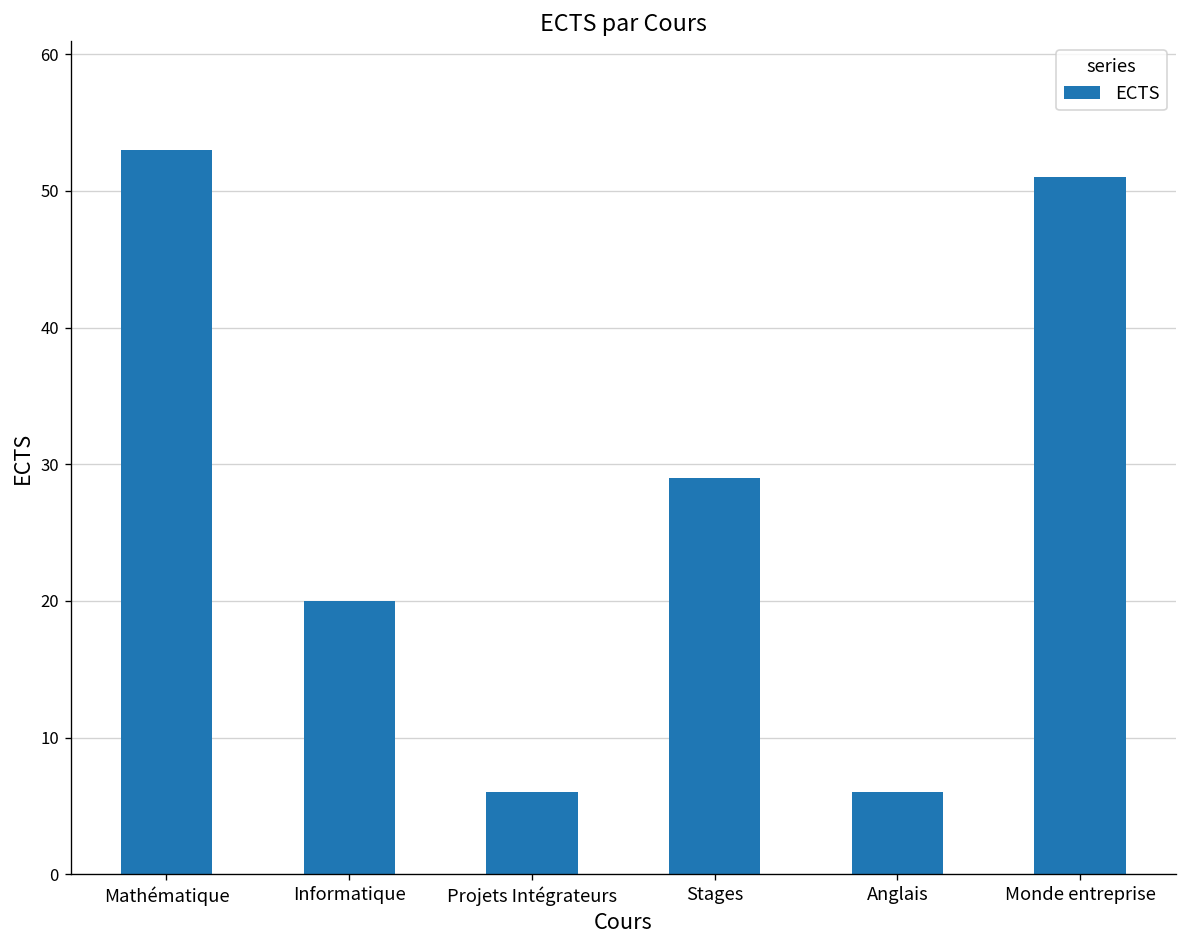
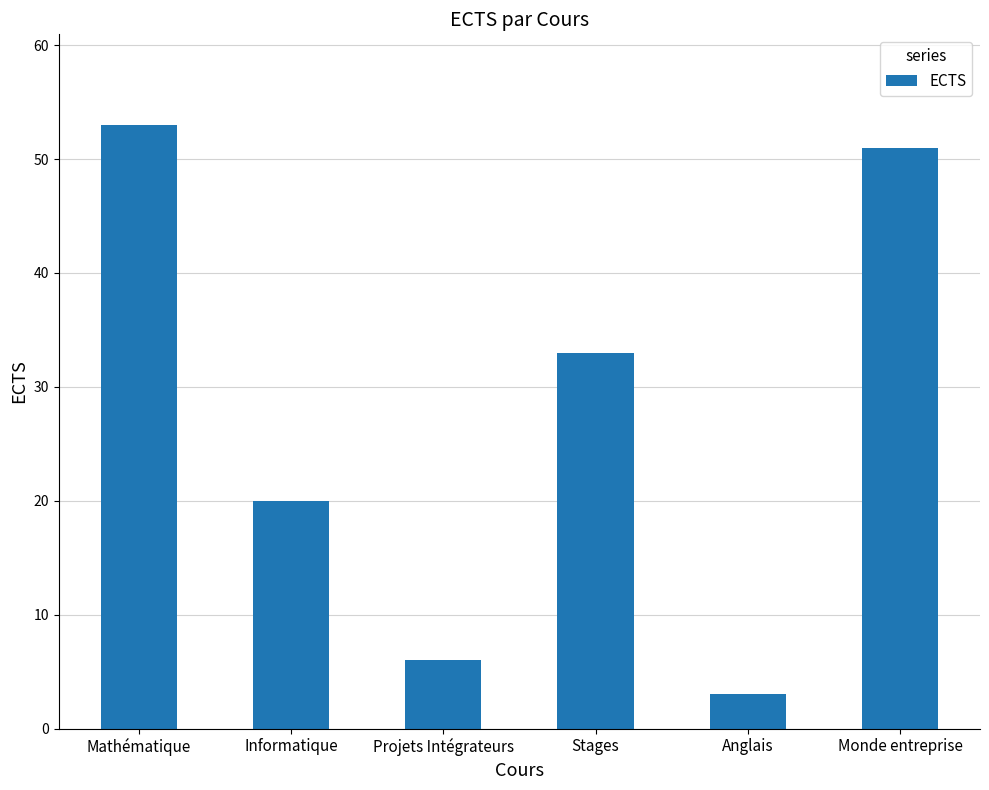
Stages: 29 -> 33
Anglais: 6 -> 3
